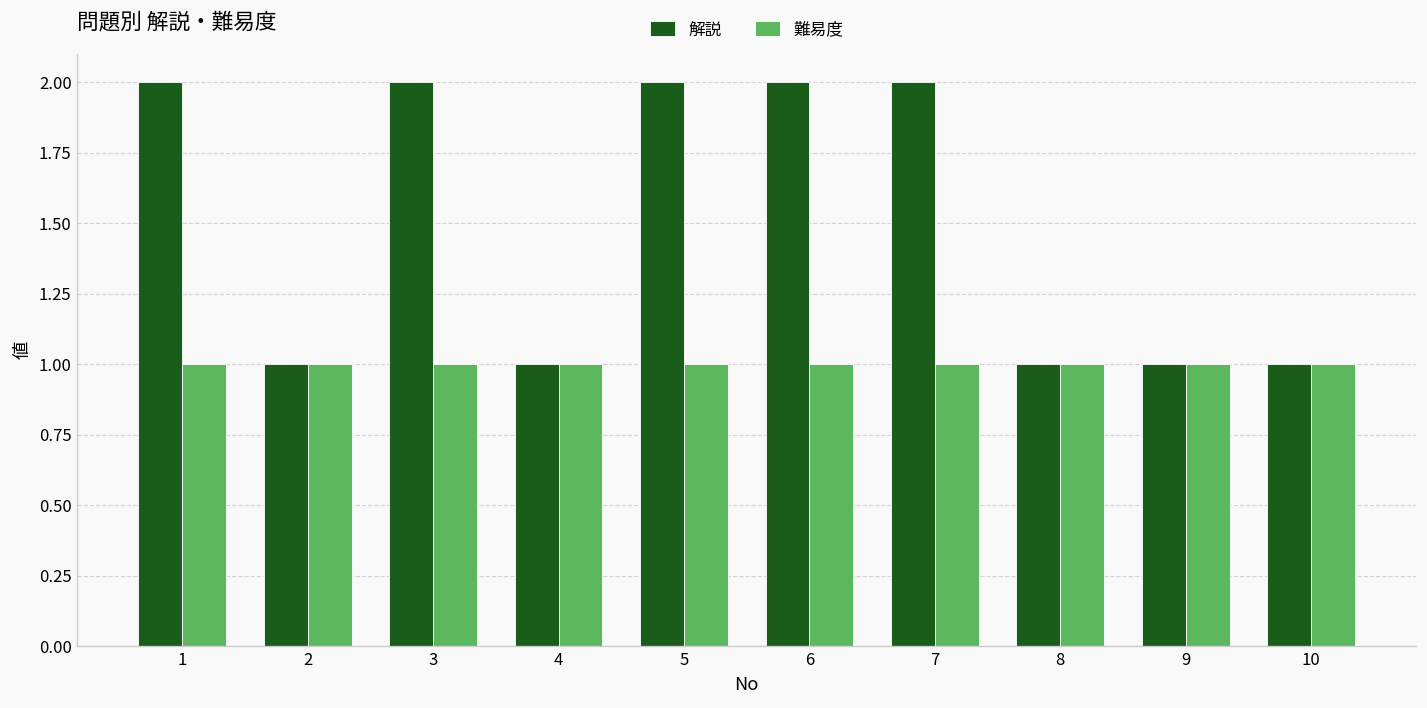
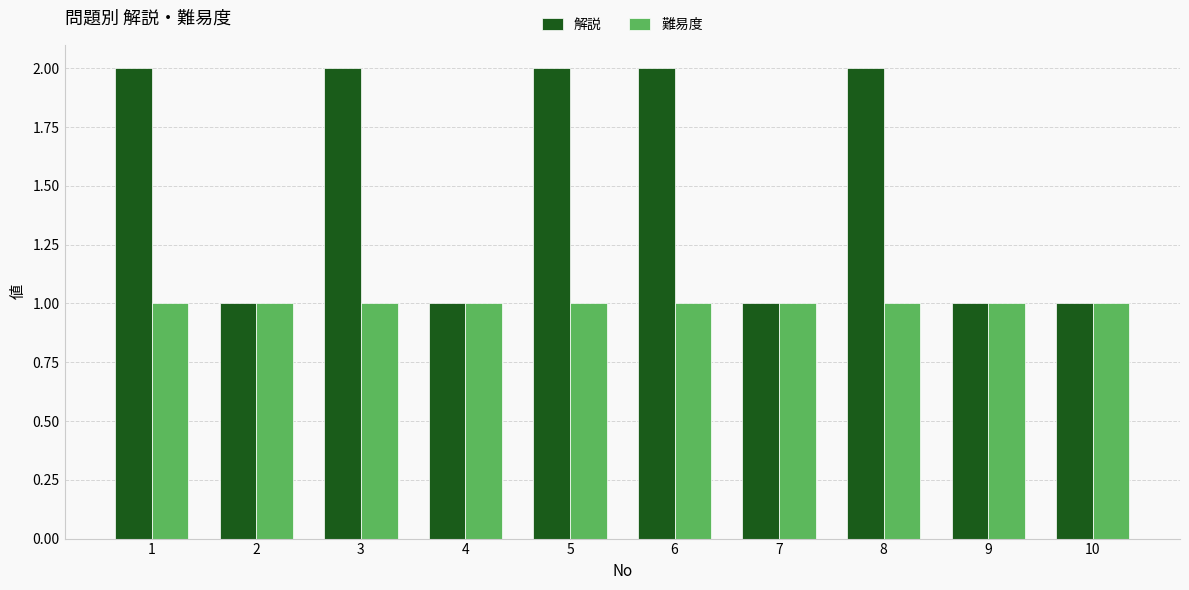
解説, 7: 2 -> 1
解説, 8: 1 -> 2
